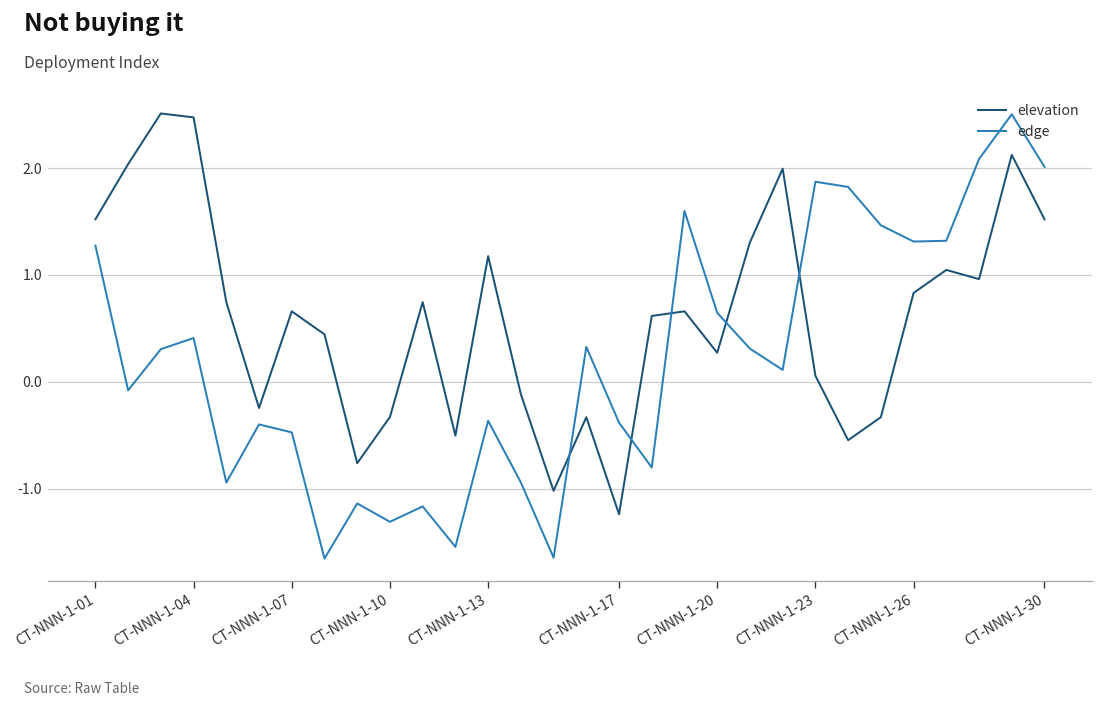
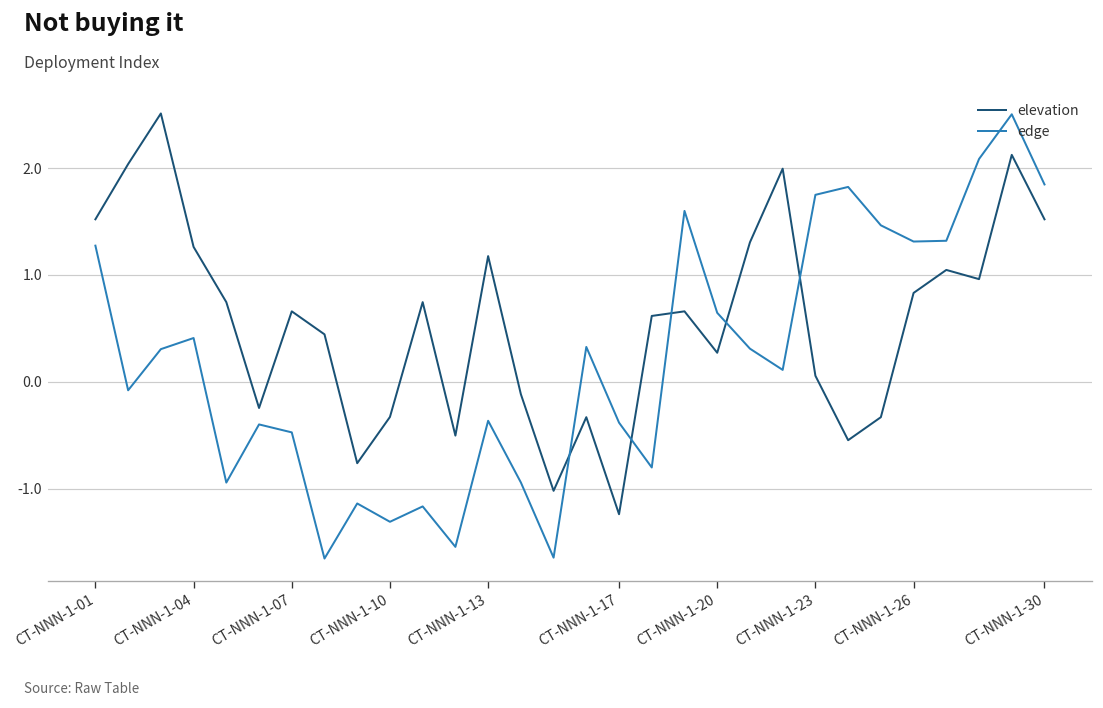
elevation, CT-NNN-1-04: 2.5 -> 1.3
edge, CT-NNN-1-23: 1.9 -> 1.7
edge, CT-NNN-1-30: 2.0 -> 1.8
